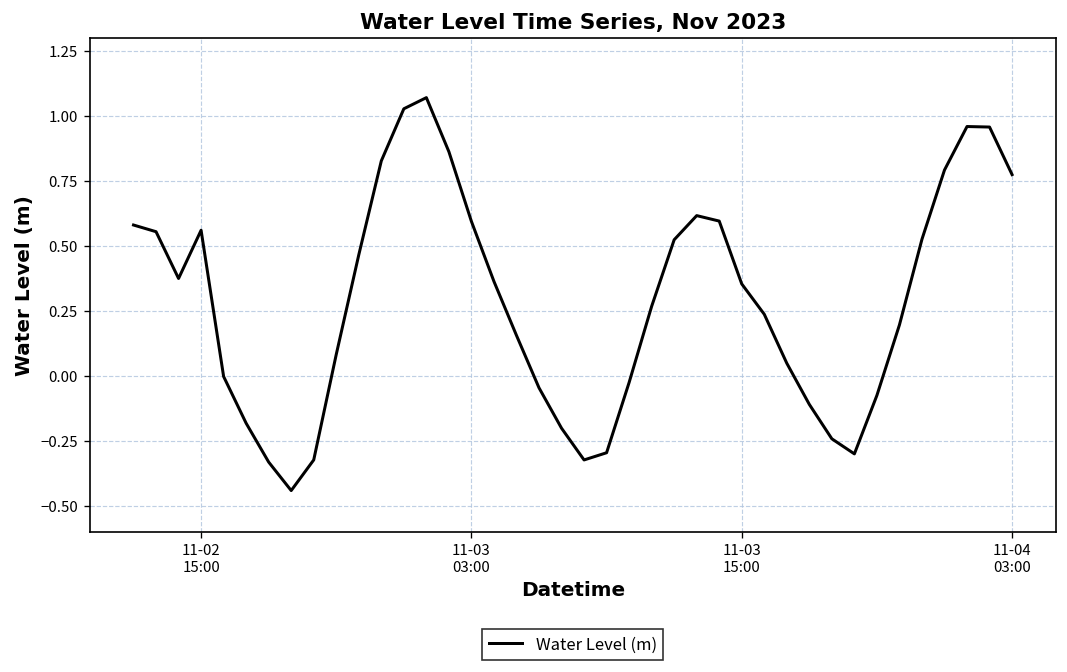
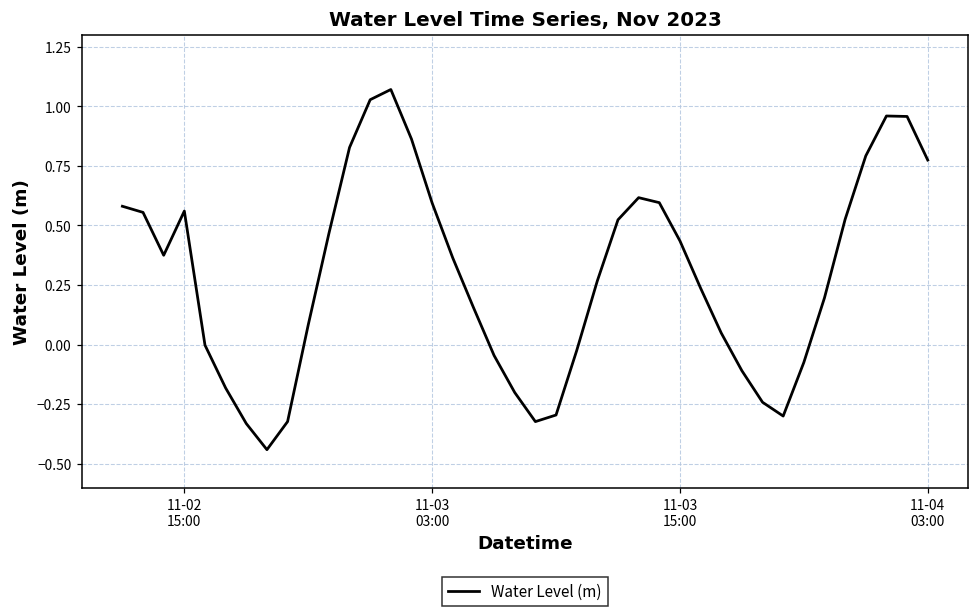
11-03 15:00: 0.35 -> 0.44
